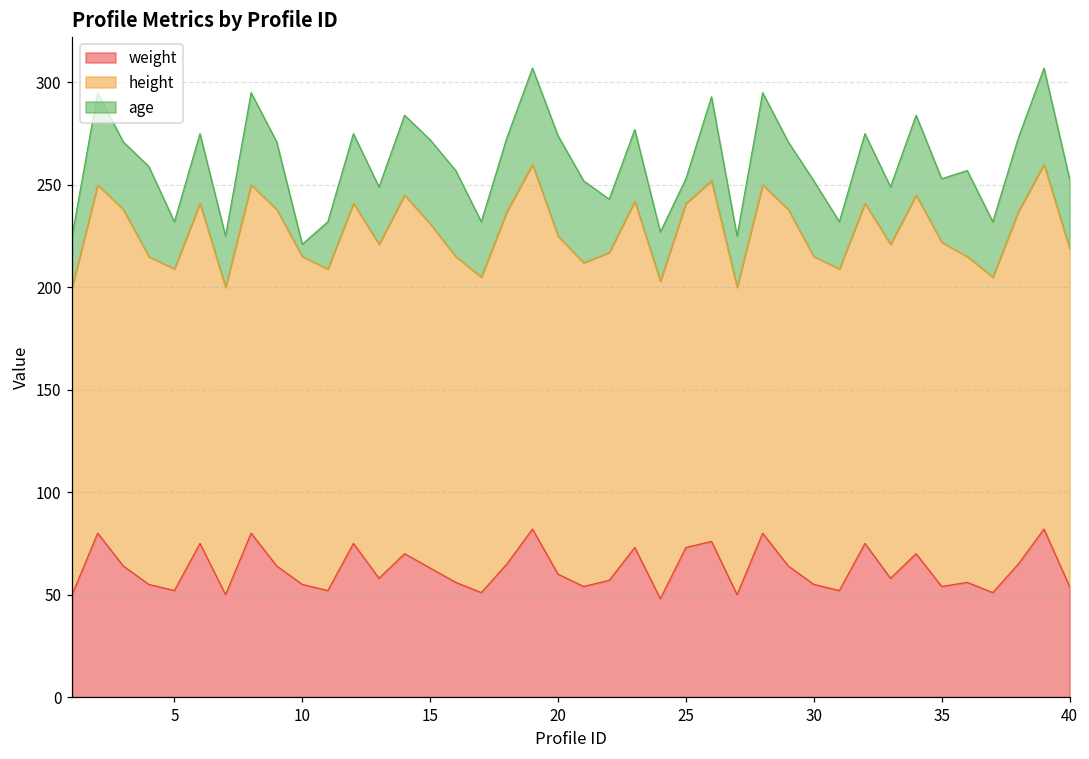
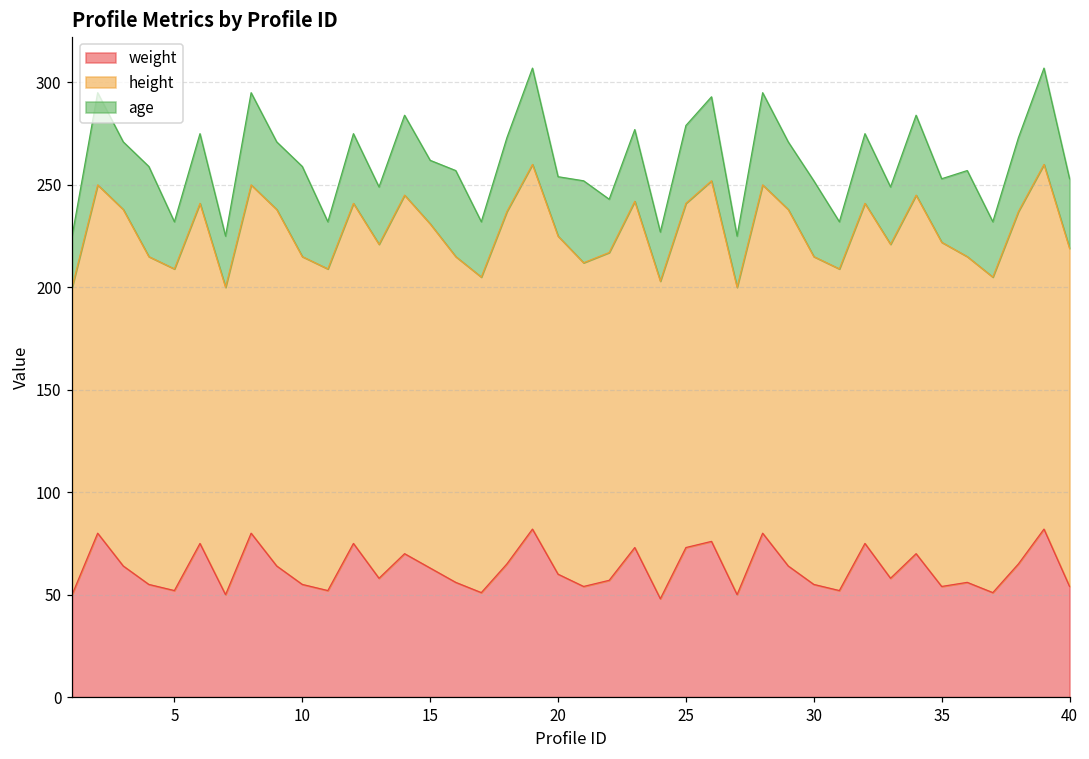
age, 10: 6 -> 44
age, 15: 41 -> 31
age, 20: 49 -> 29
age, 25: 12 -> 38
